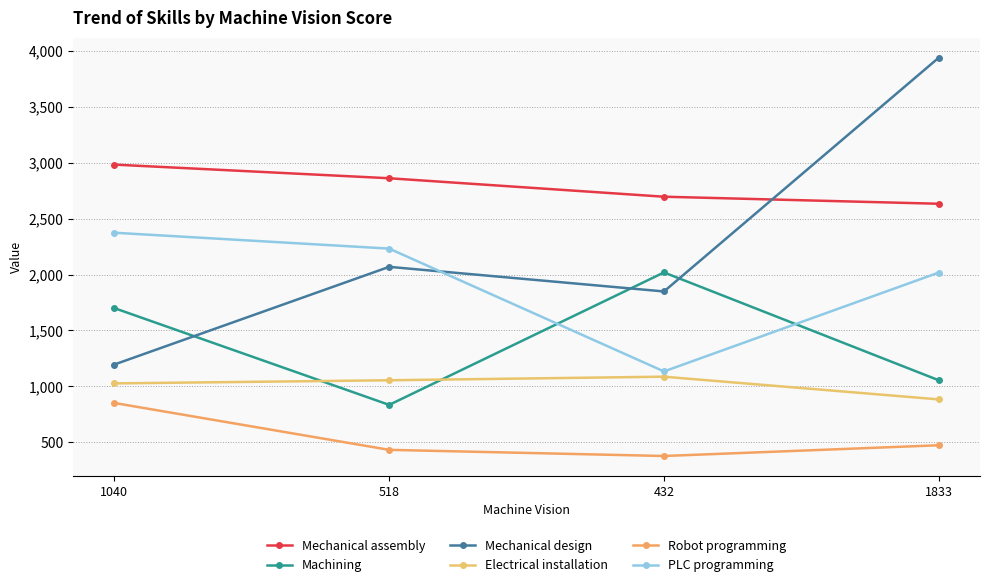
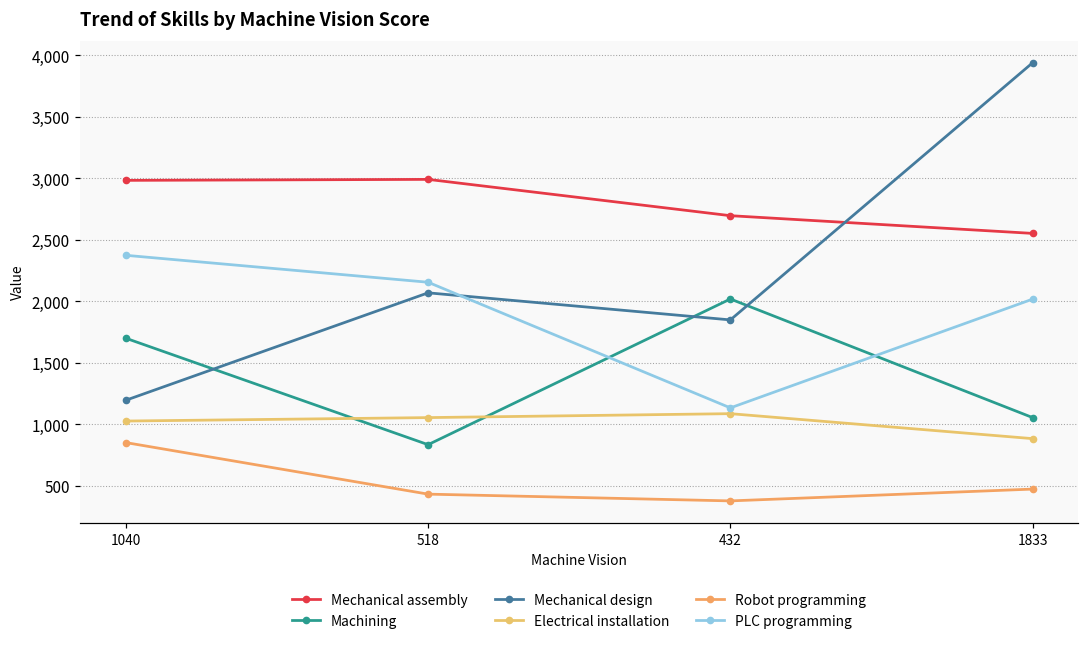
Mechanical assembly, 518: 2,860 -> 2,990
PLC programming, 518: 2,230 -> 2,160
Mechanical assembly, 1833: 2,630 -> 2,550
